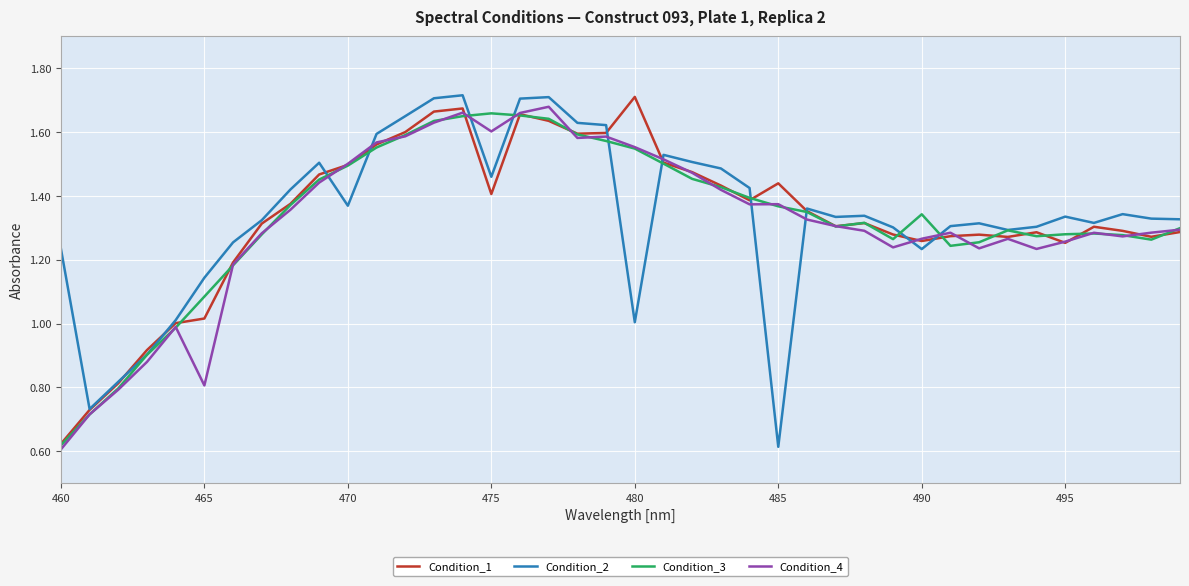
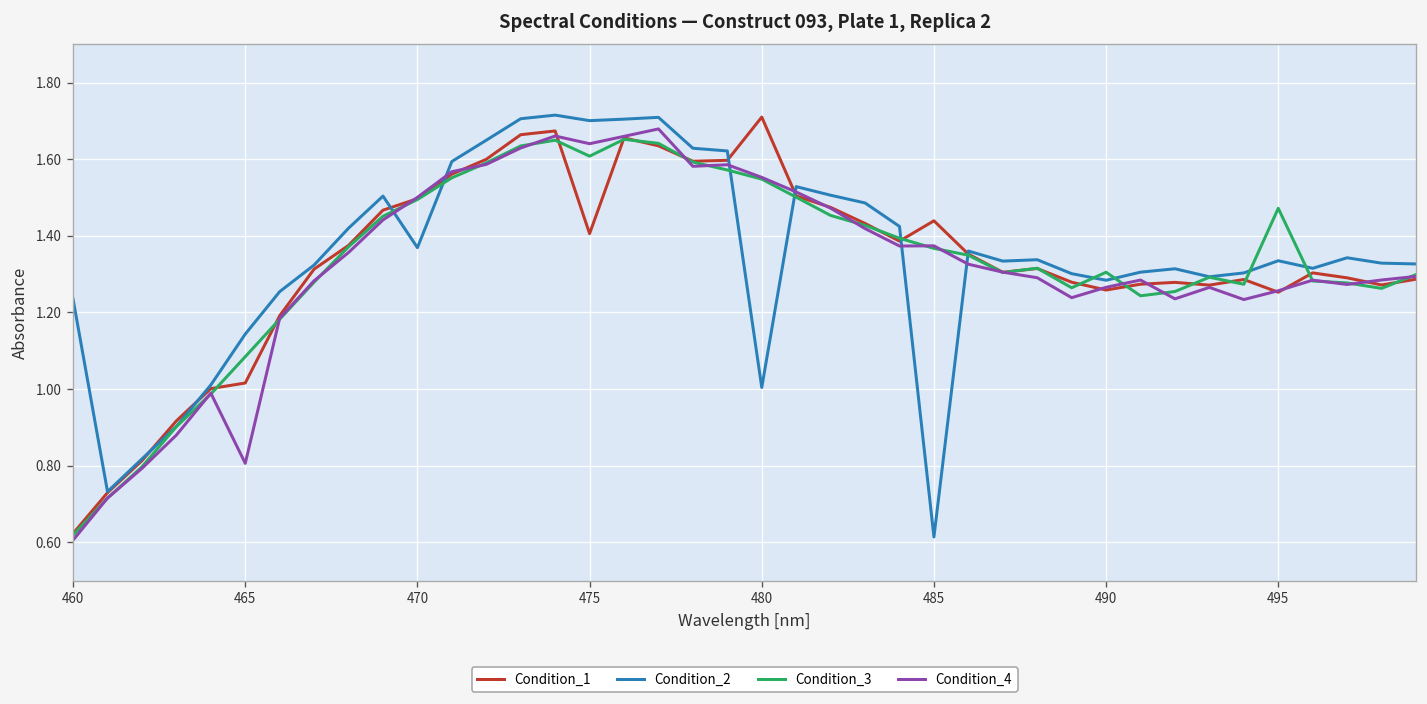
Condition_2, 475: 1.46 -> 1.70
Condition_3, 475: 1.66 -> 1.61
Condition_4, 475: 1.60 -> 1.64
Condition_2, 490: 1.23 -> 1.28
Condition_3, 490: 1.34 -> 1.30
Condition_3, 495: 1.28 -> 1.47
